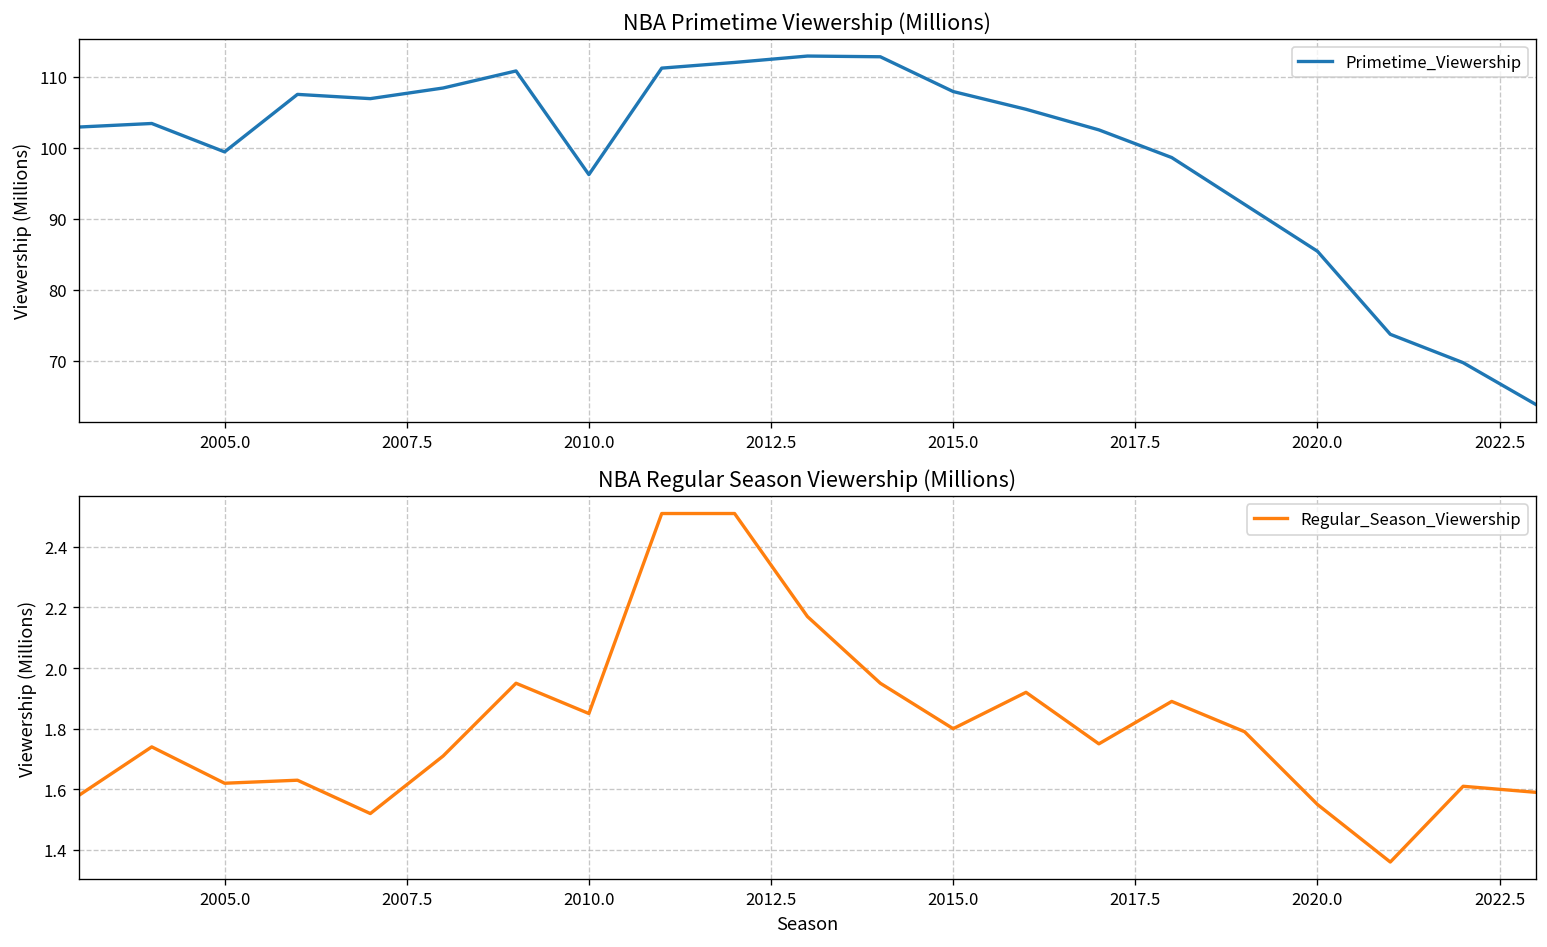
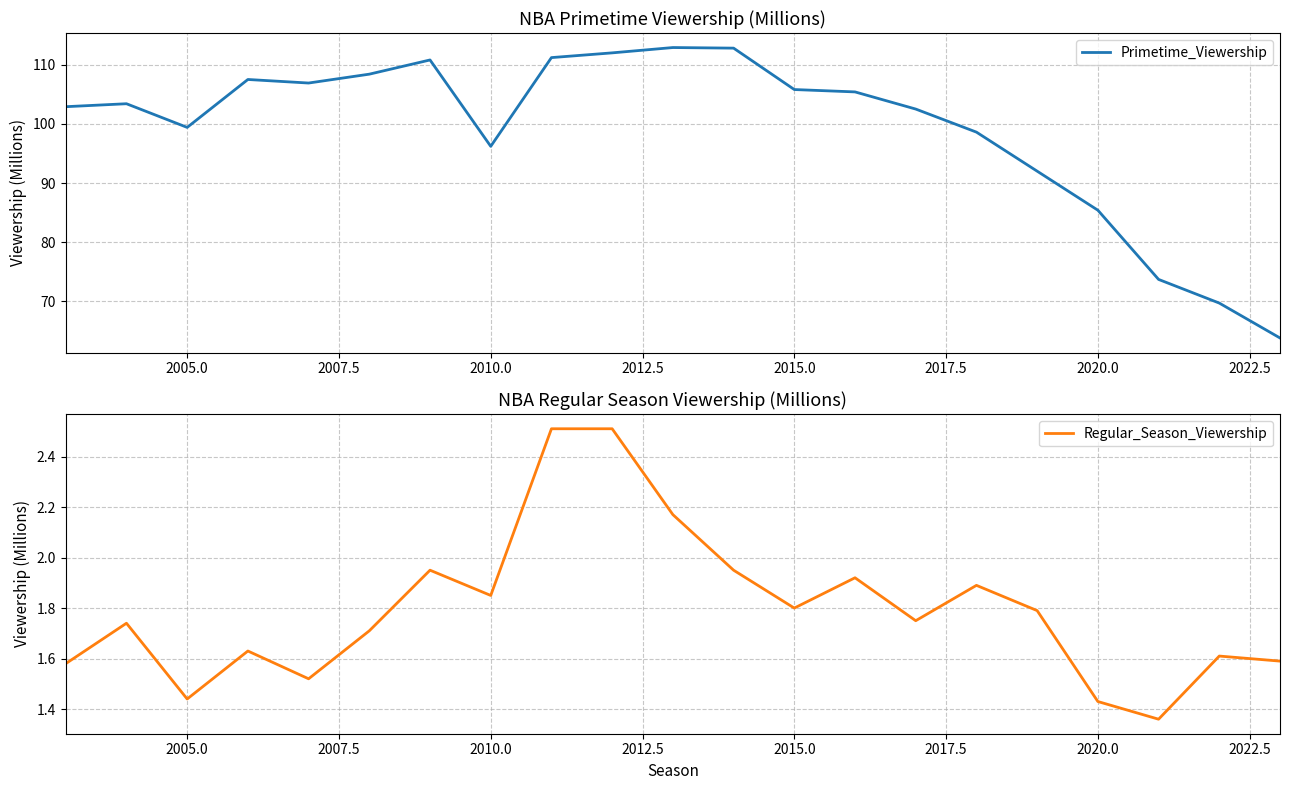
NBA Primetime Viewership (Millions), 2015.0: 108 -> 106
NBA Regular Season Viewership (Millions), 2005.0: 1.62 -> 1.44
NBA Regular Season Viewership (Millions), 2020.0: 1.55 -> 1.43
